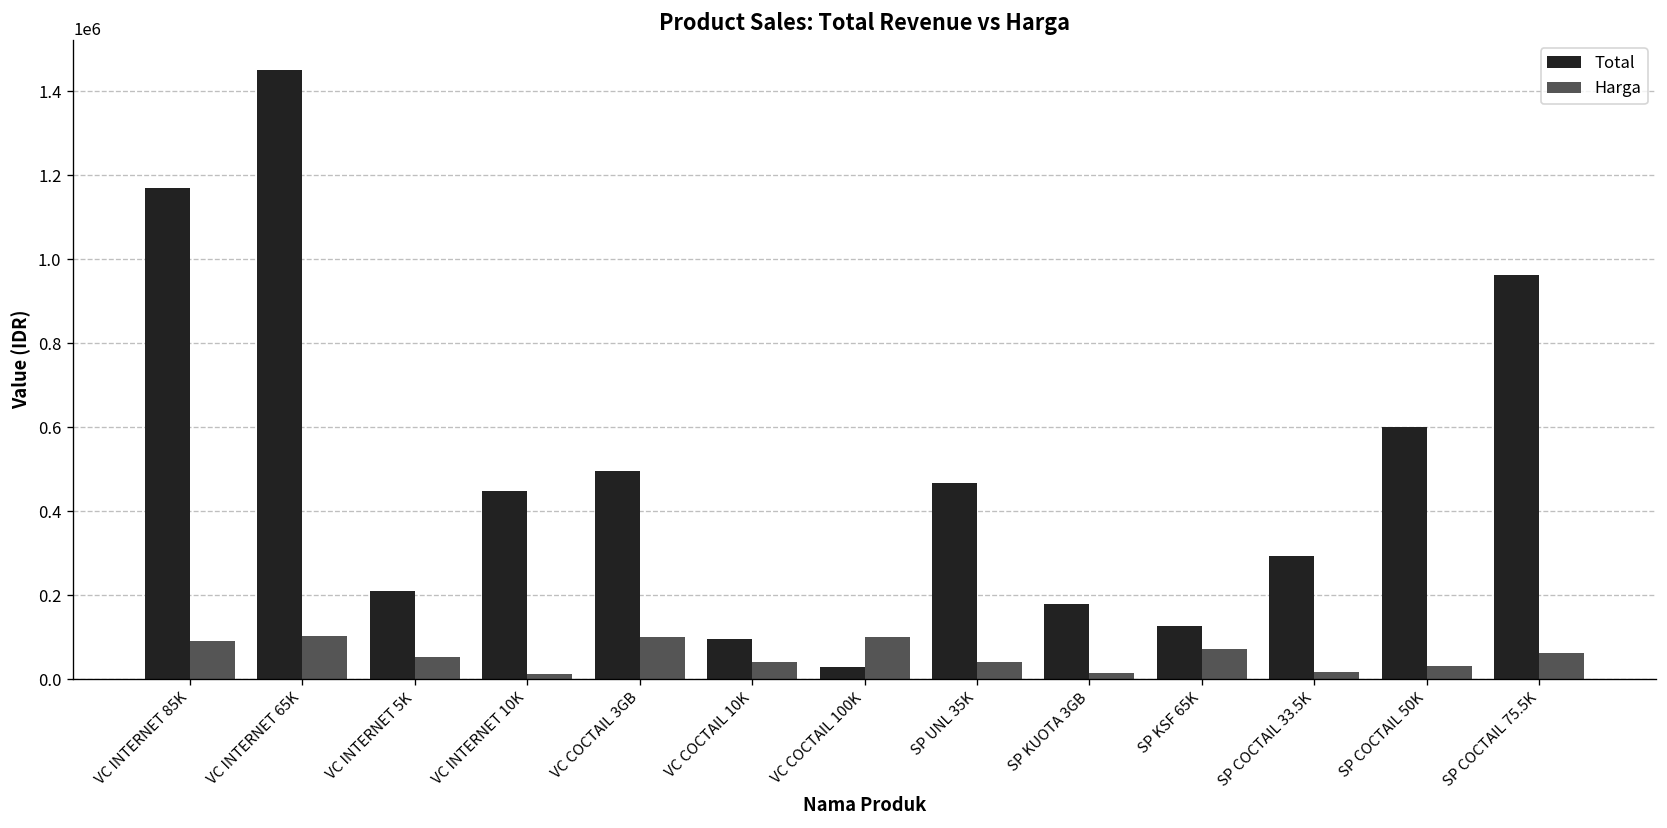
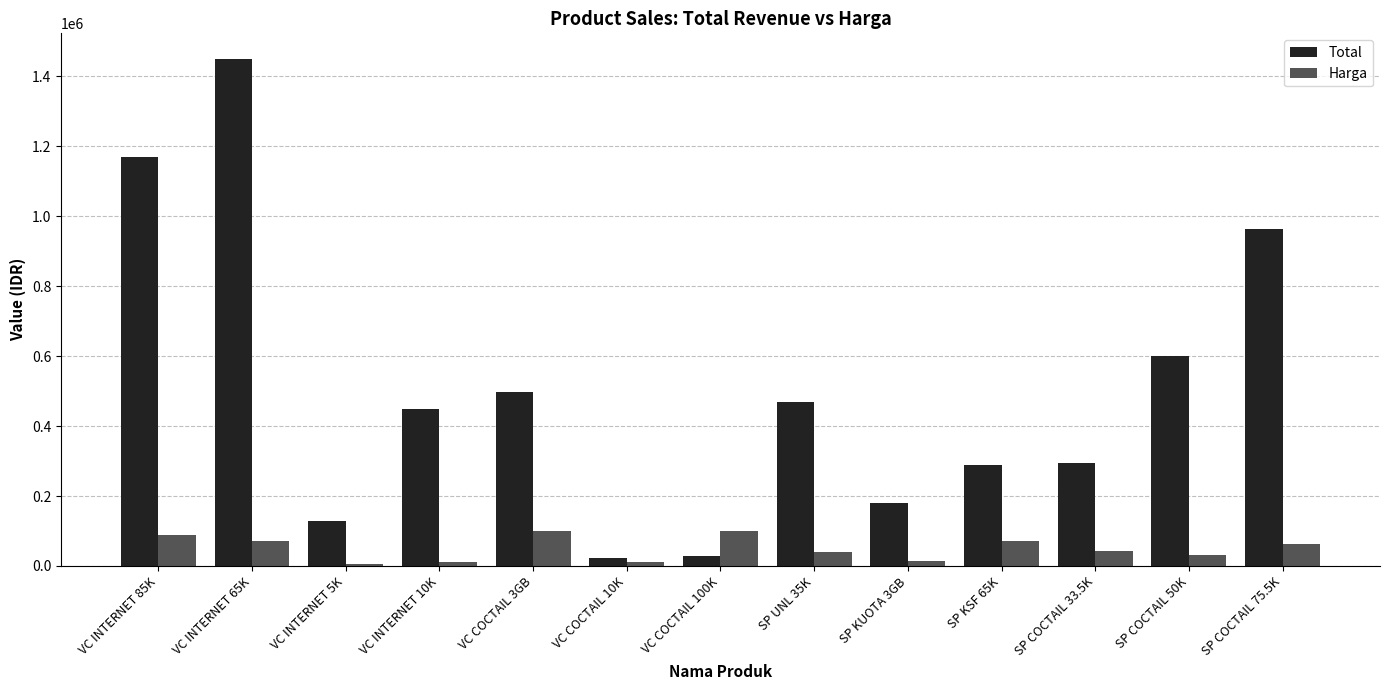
Harga, VC INTERNET 65K: 100000 -> 70000
Total, VC INTERNET 5K: 210000 -> 130000
Harga, VC INTERNET 5K: 50000 -> 10000
Total, VC COCTAIL 10K: 100000 -> 20000
Harga, VC COCTAIL 10K: 40000 -> 10000
Total, SP KSF 65K: 130000 -> 290000
Harga, SP COCTAIL 33.5K: 20000 -> 40000
